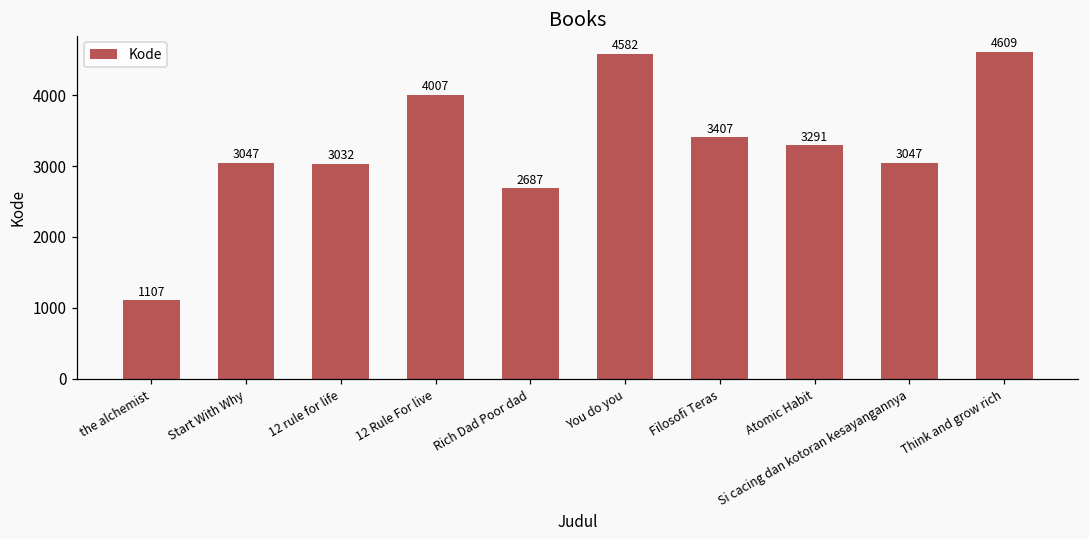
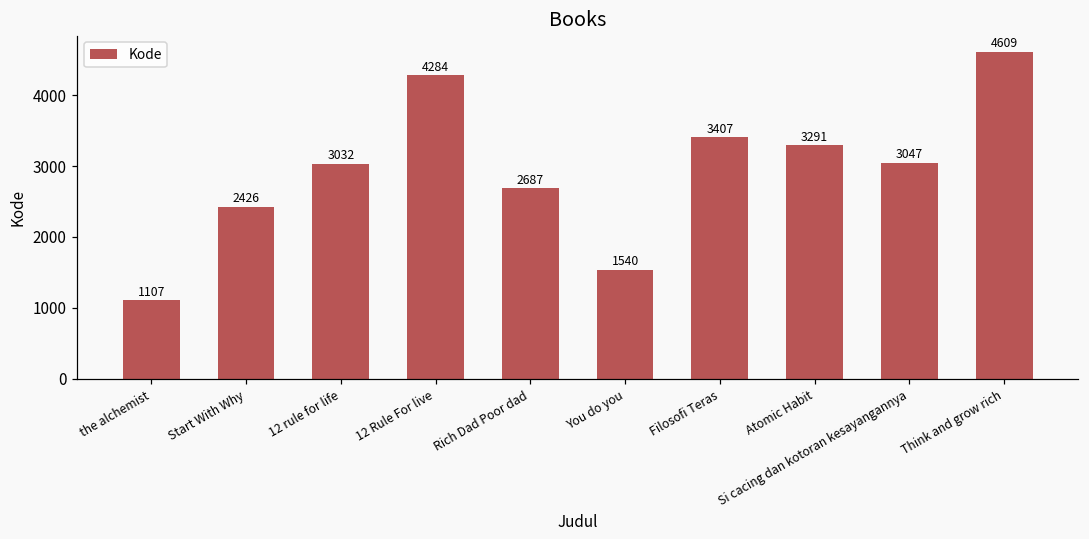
Start With Why: 3047 -> 2426
12 Rule For live: 4007 -> 4284
You do you: 4582 -> 1540
